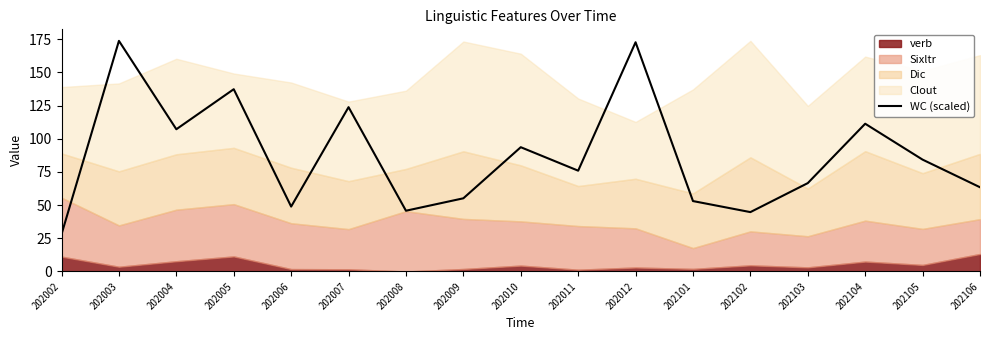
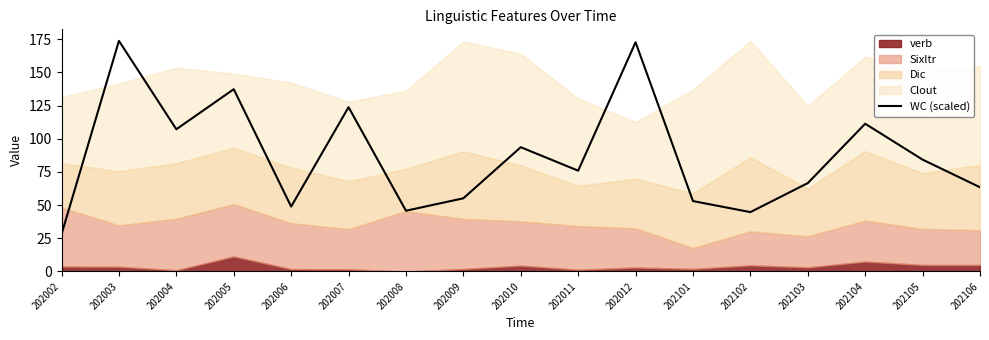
verb, 202002: 11 -> 4
verb, 202004: 8 -> 1
verb, 202106: 13 -> 5
